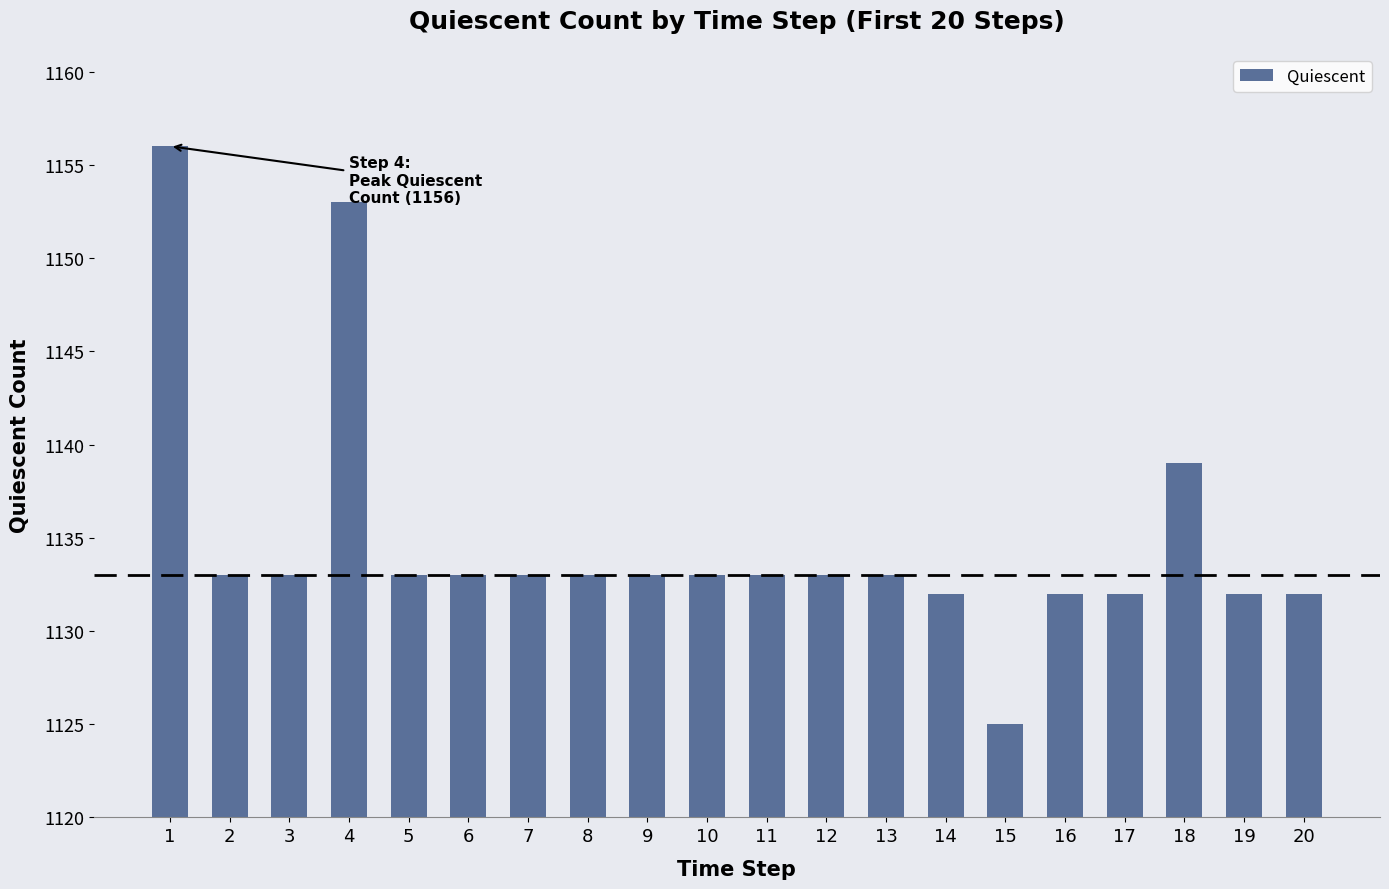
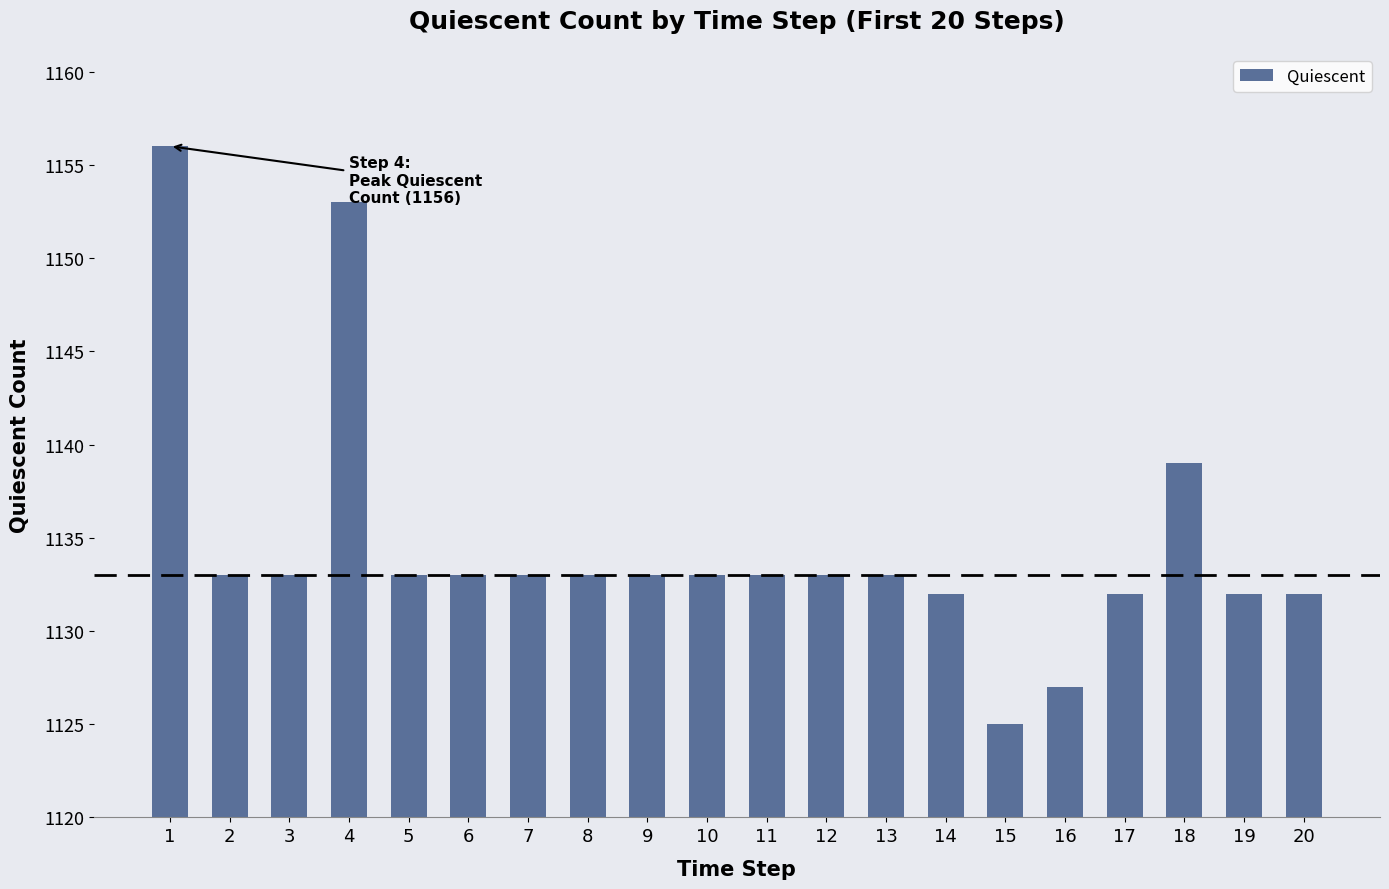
16: 1132 -> 1127
